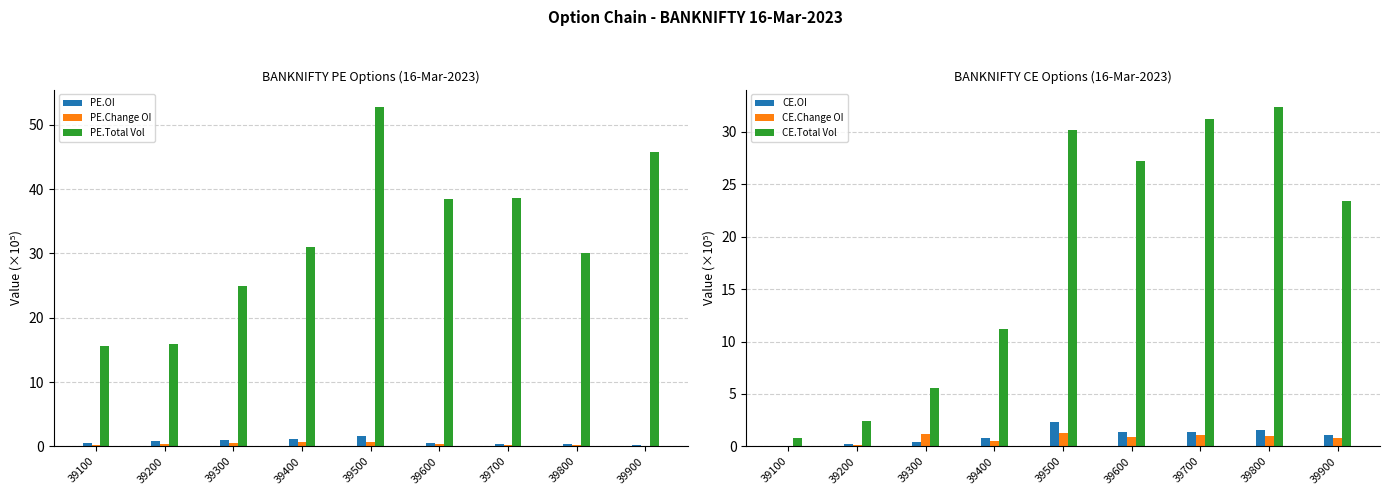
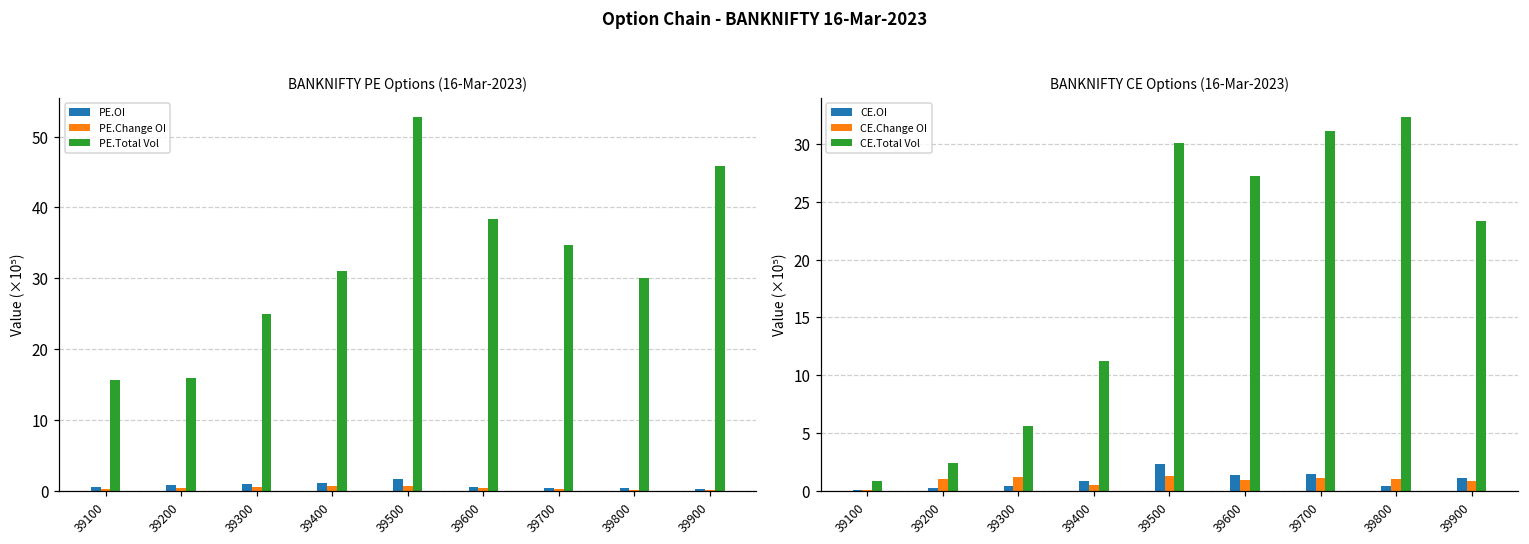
BANKNIFTY PE Options (16-Mar-2023), PE.Total Vol, 39700: 39 -> 35
BANKNIFTY CE Options (16-Mar-2023), CE.Change OI, 39200: 0.1 -> 1.0
BANKNIFTY CE Options (16-Mar-2023), CE.OI, 39800: 1.6 -> 0.4
